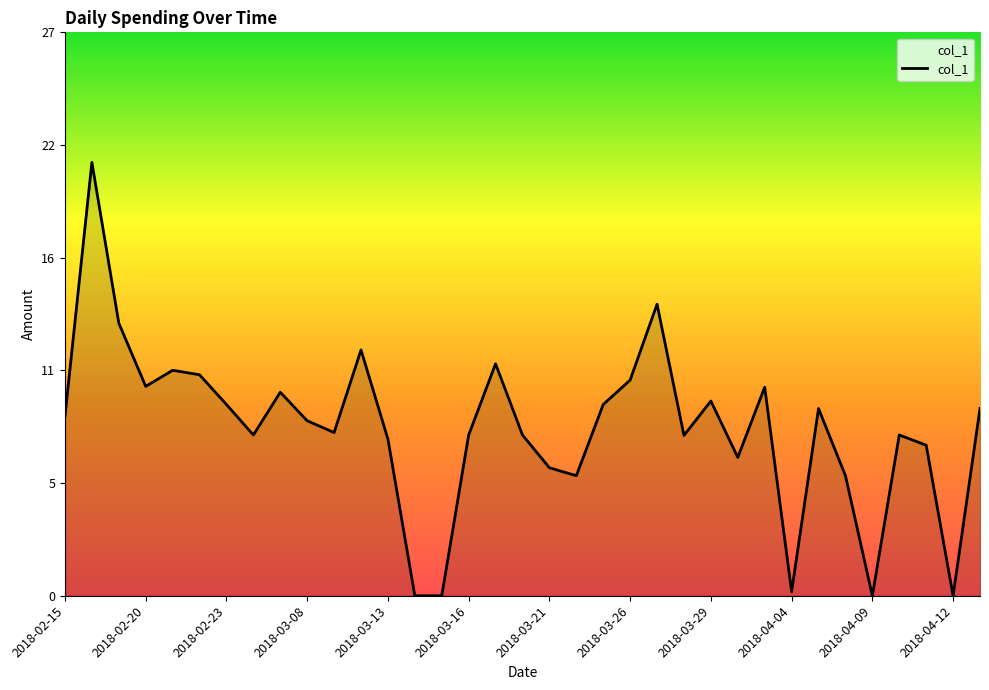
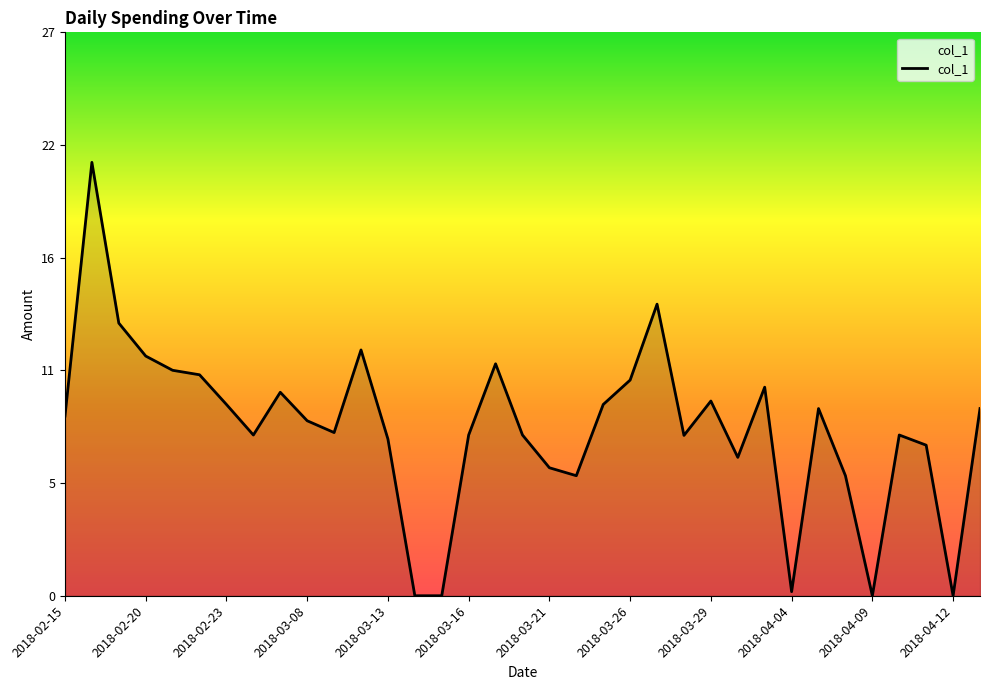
2018-02-20: 10.3 -> 11.8
